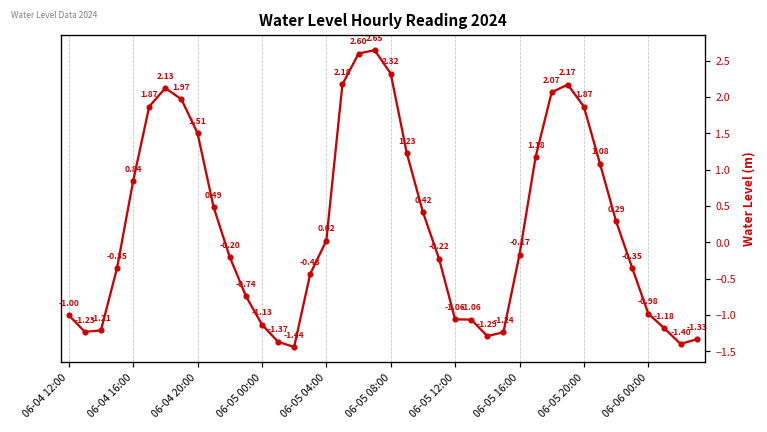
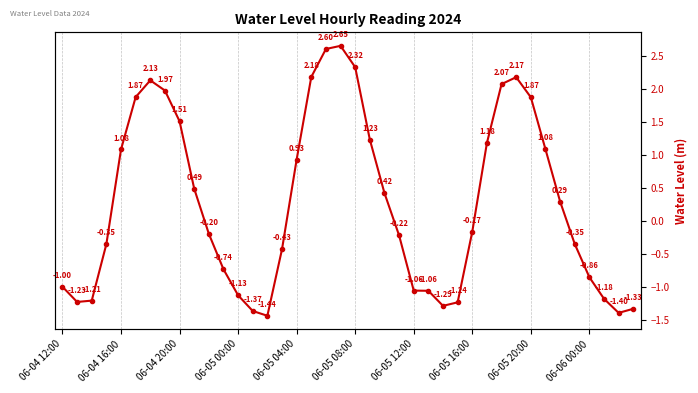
06-04 16:00: 0.84 -> 1.08
06-05 04:00: 0.02 -> 0.93
06-06 00:00: -0.98 -> -0.86
